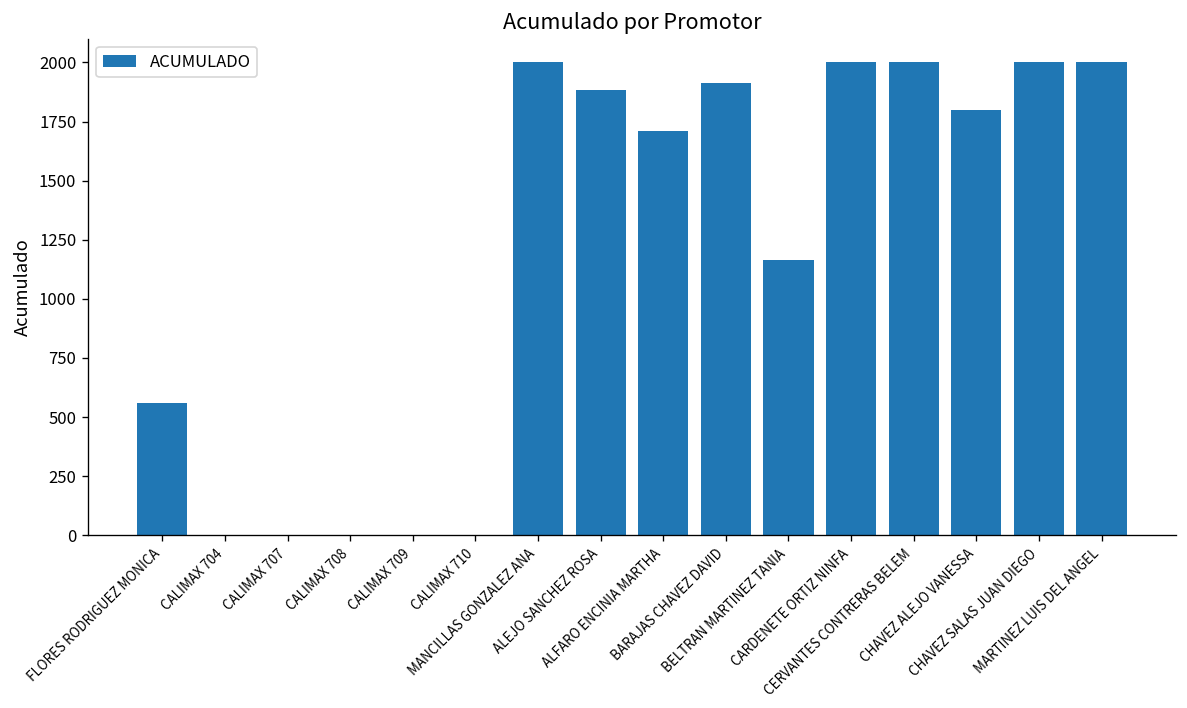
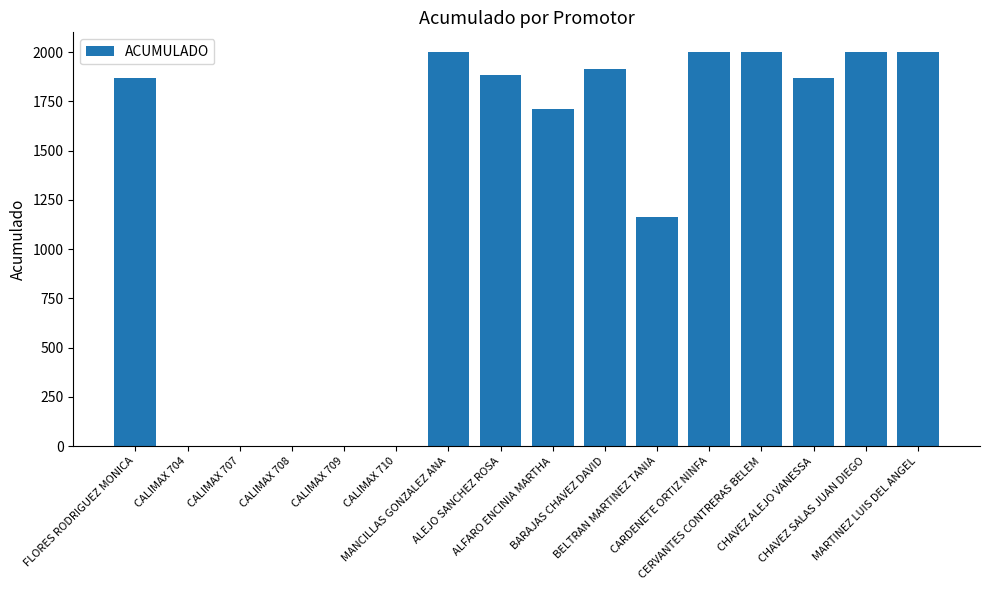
FLORES RODRIGUEZ MONICA: 560 -> 1870
CHAVEZ ALEJO VANESSA: 1800 -> 1870
